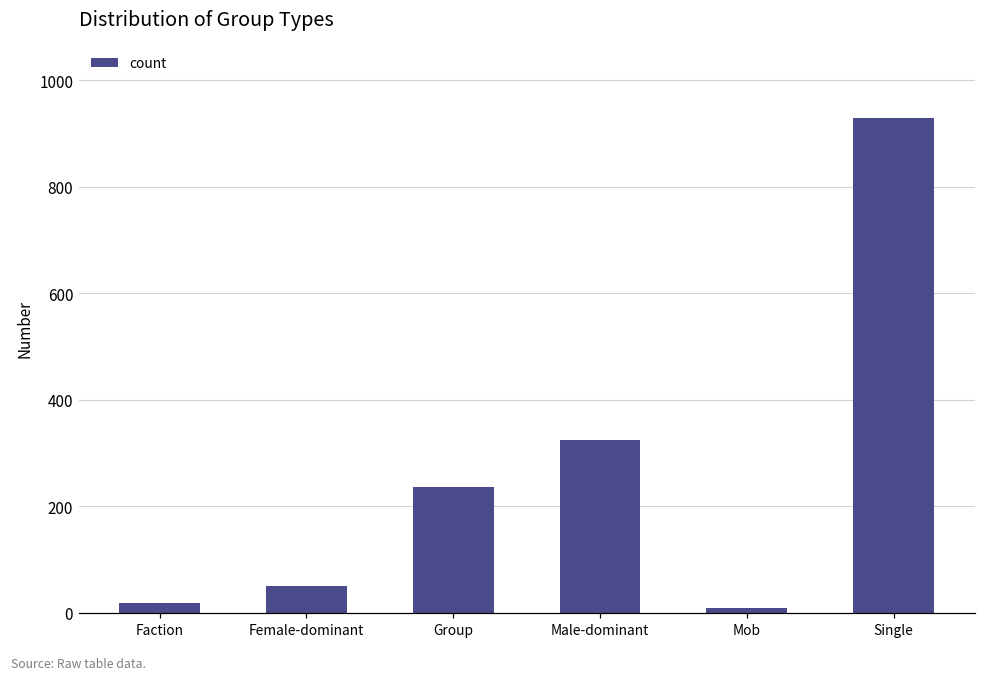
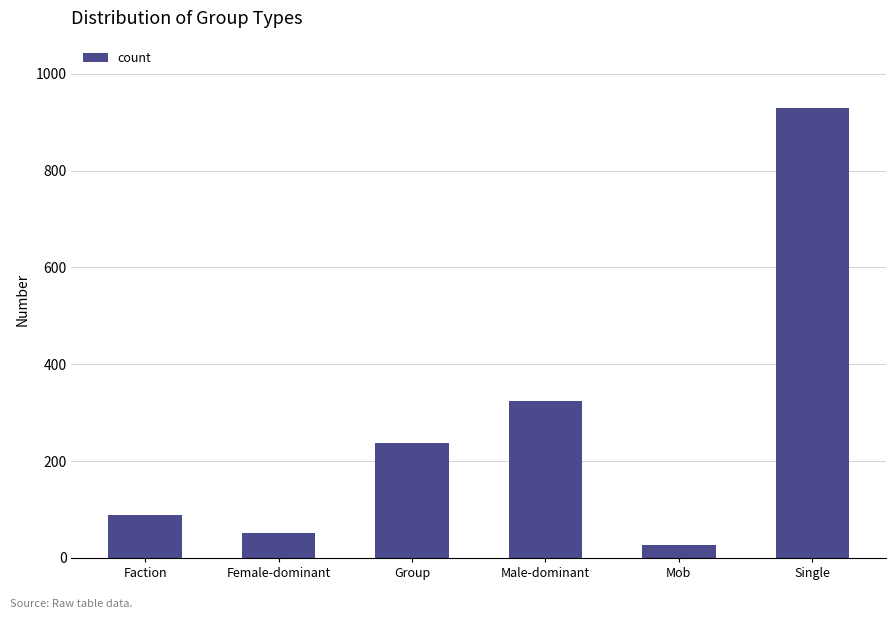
Faction: 20 -> 90
Mob: 10 -> 30
